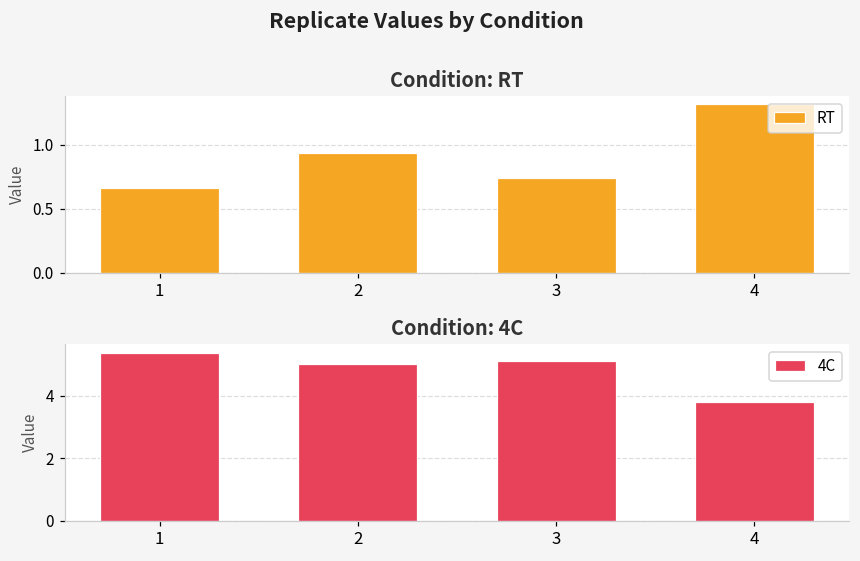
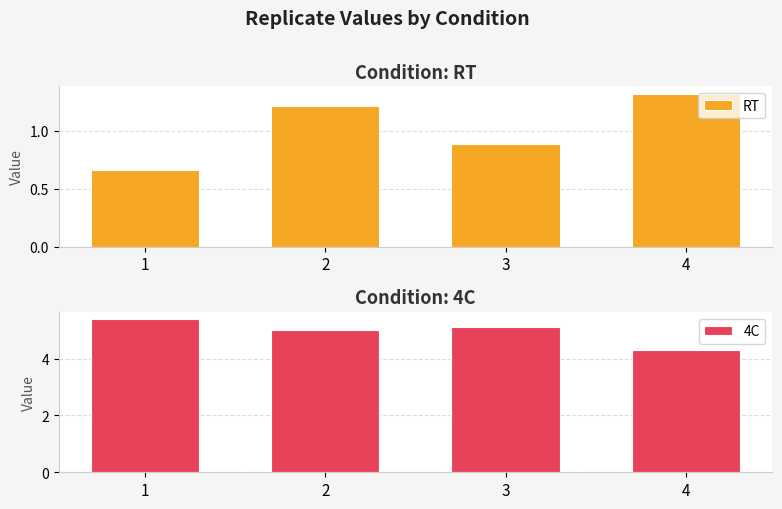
Condition: RT, 2: 0.94 -> 1.21
Condition: RT, 3: 0.74 -> 0.88
Condition: 4C, 4: 3.8 -> 4.3
